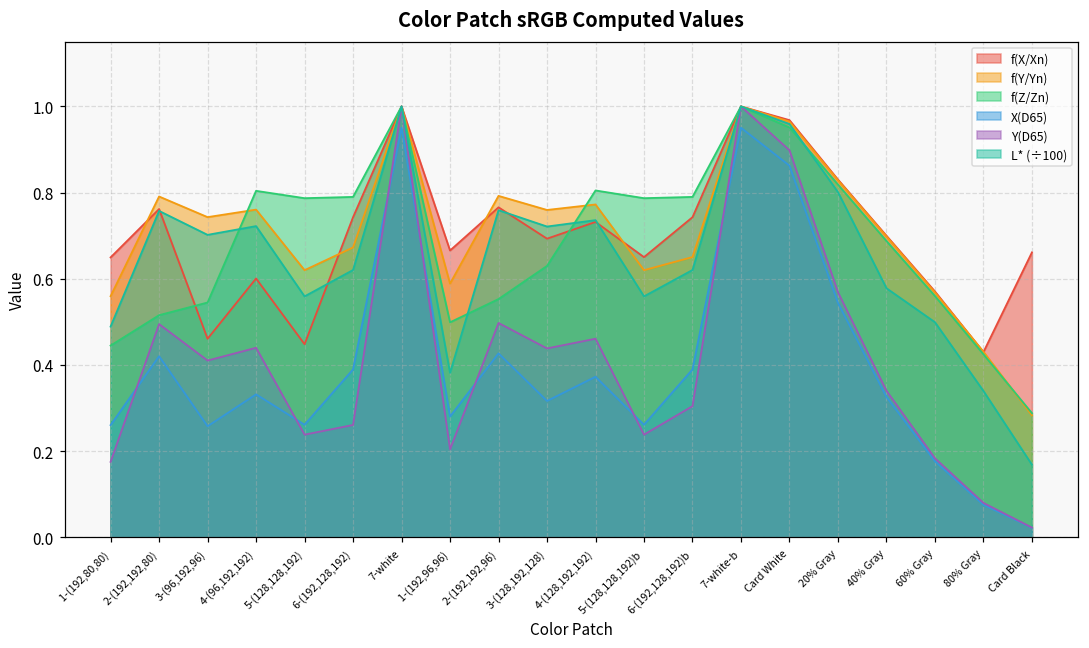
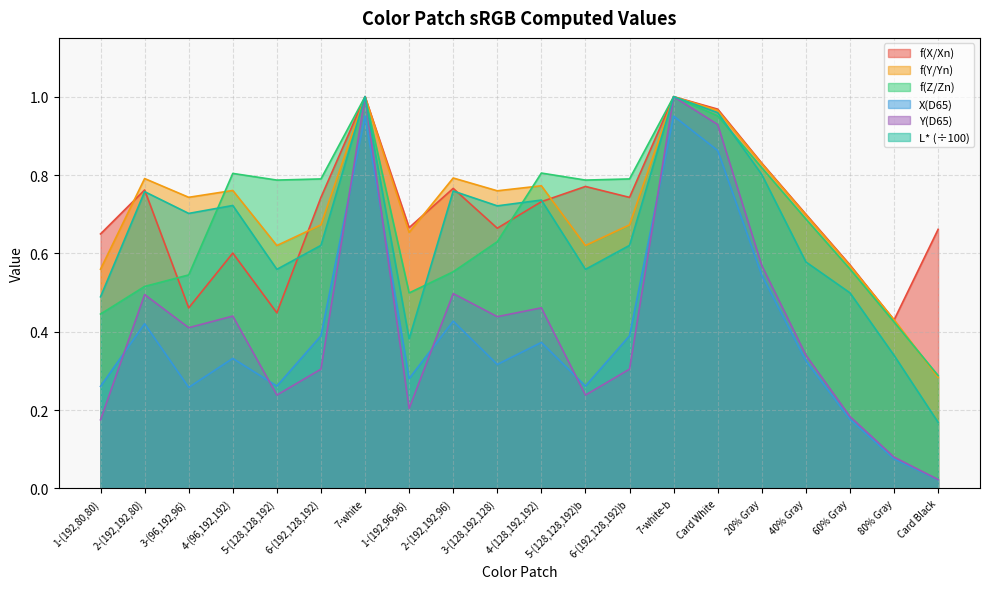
Y(D65), 6-(192,128,192): 0.26 -> 0.30
f(Y/Yn), 1-(192,96,96): 0.59 -> 0.65
f(X/Xn), 3-(128,192,128): 0.69 -> 0.66
f(X/Xn), 5-(128,128,192)b: 0.65 -> 0.77
f(Y/Yn), 6-(192,128,192)b: 0.65 -> 0.67
Y(D65), Card White: 0.90 -> 0.93
